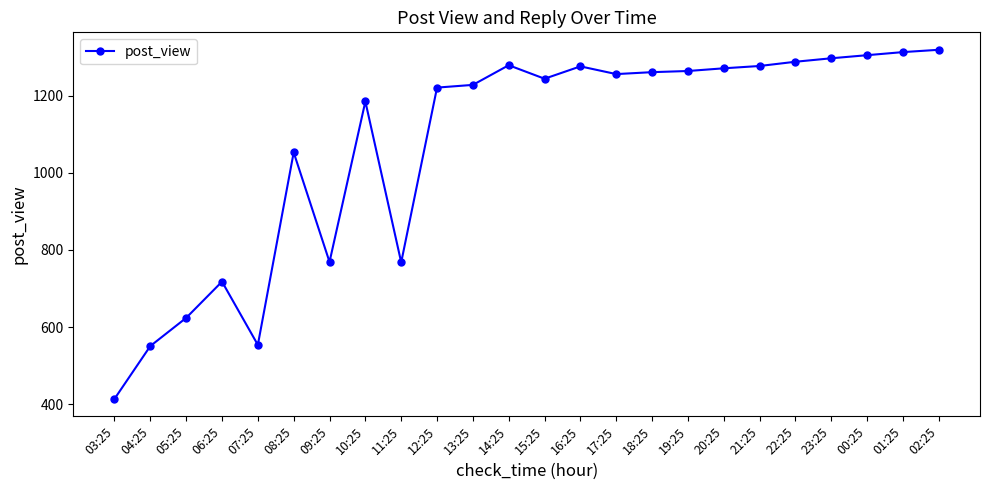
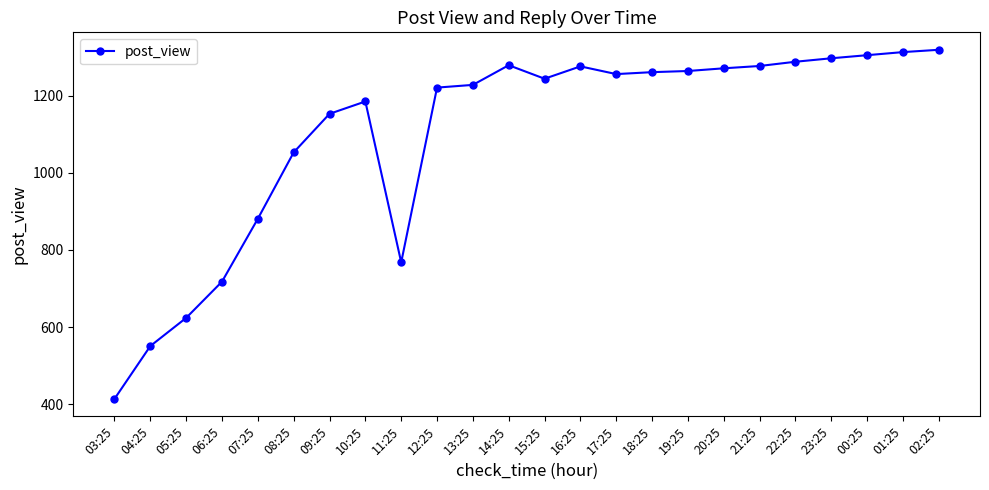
07:25: 550 -> 880
09:25: 770 -> 1150
